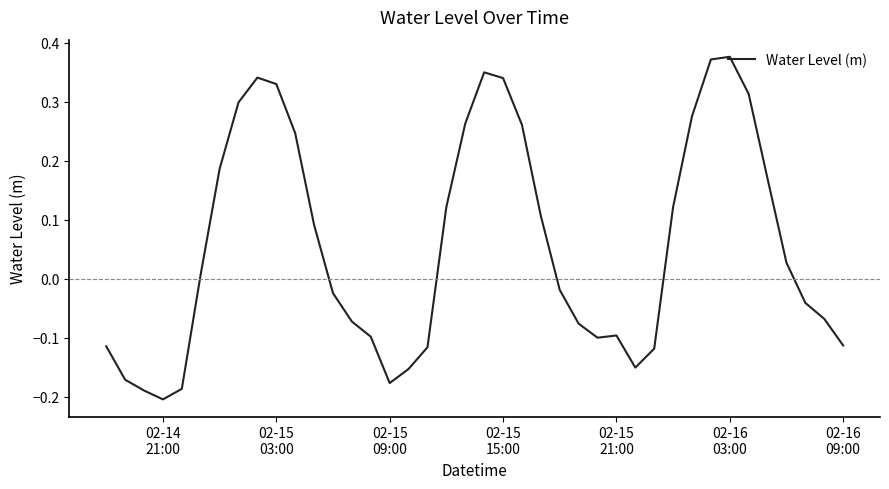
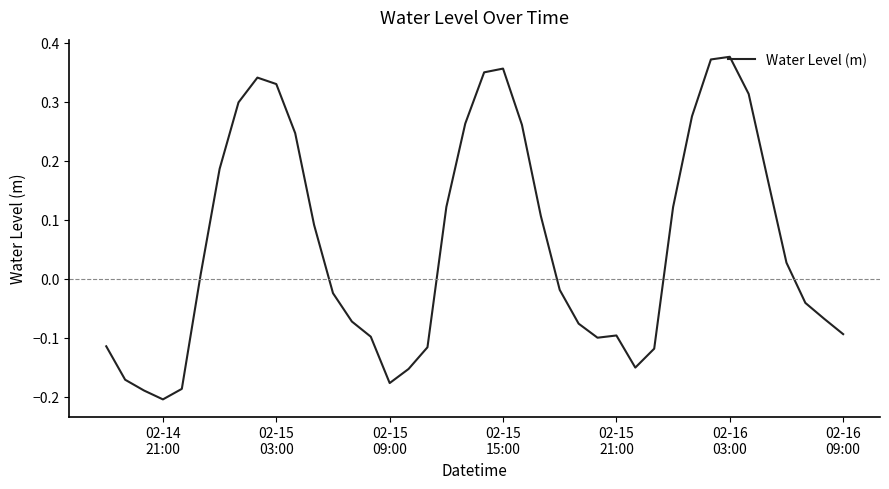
02-15 15:00: 0.34 -> 0.36
02-16 09:00: -0.11 -> -0.09
